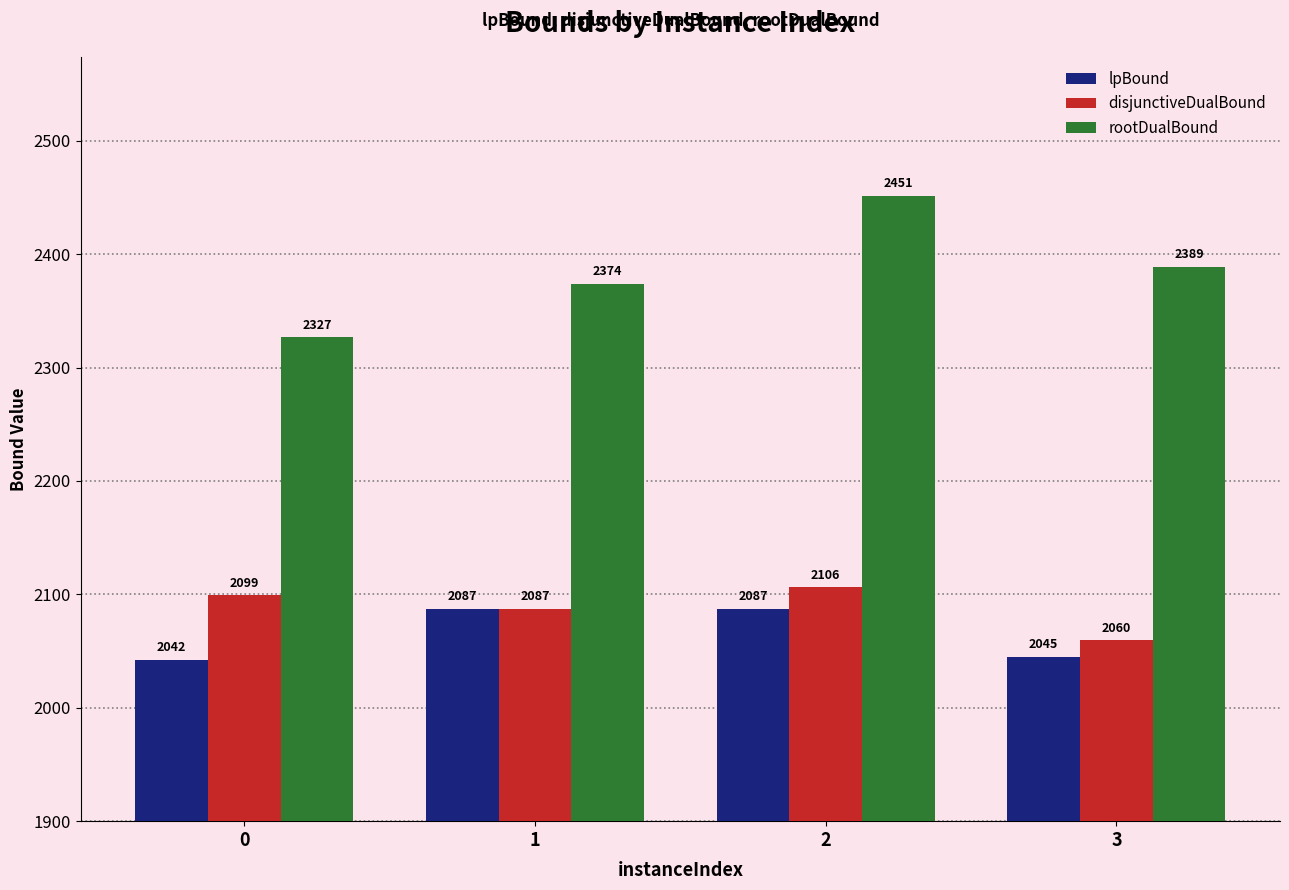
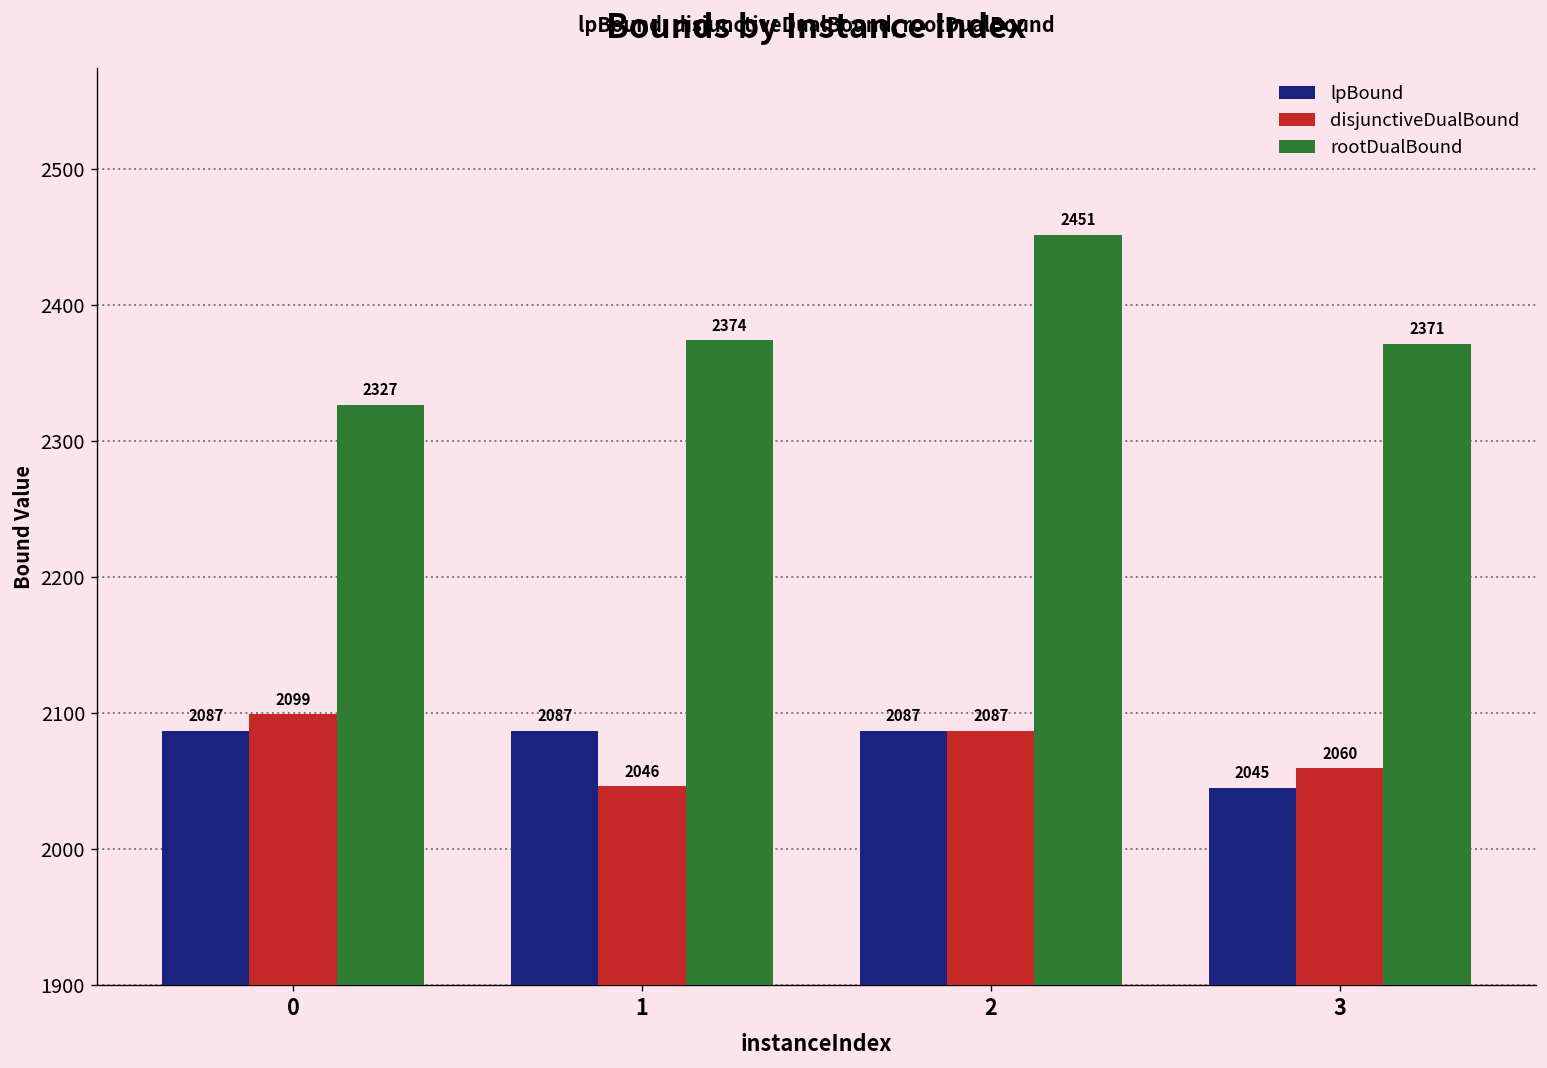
lpBound, 0: 2042 -> 2087
disjunctiveDualBound, 1: 2087 -> 2046
disjunctiveDualBound, 2: 2106 -> 2087
rootDualBound, 3: 2389 -> 2371
